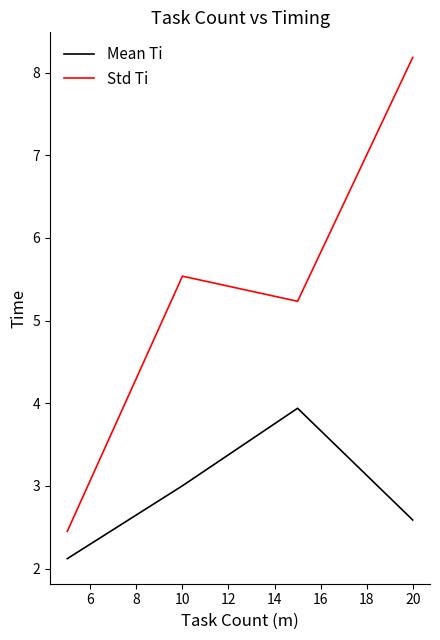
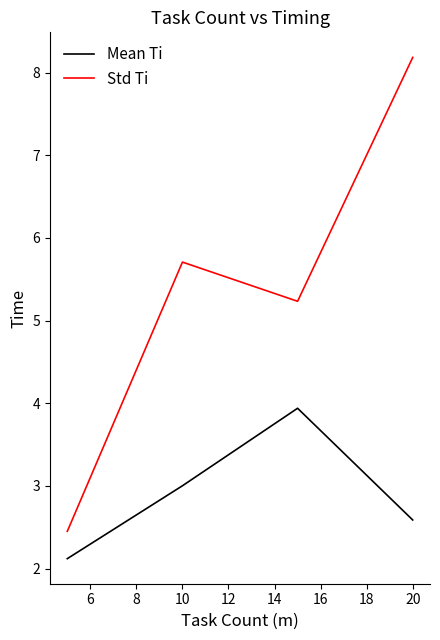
Std Ti, 10: 5.5 -> 5.7
